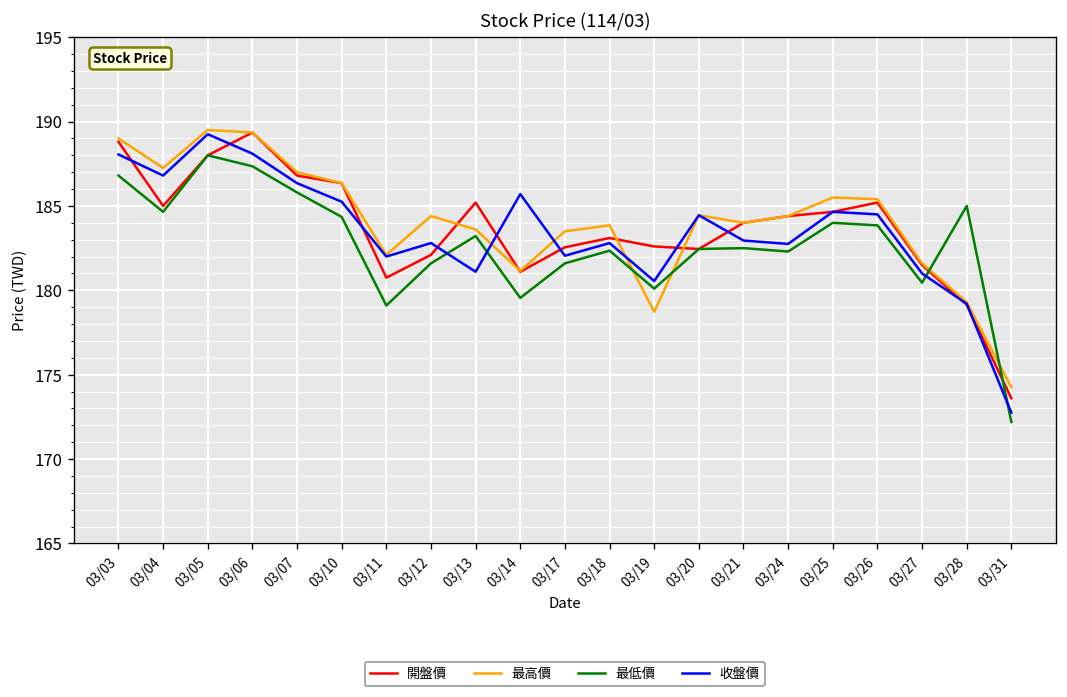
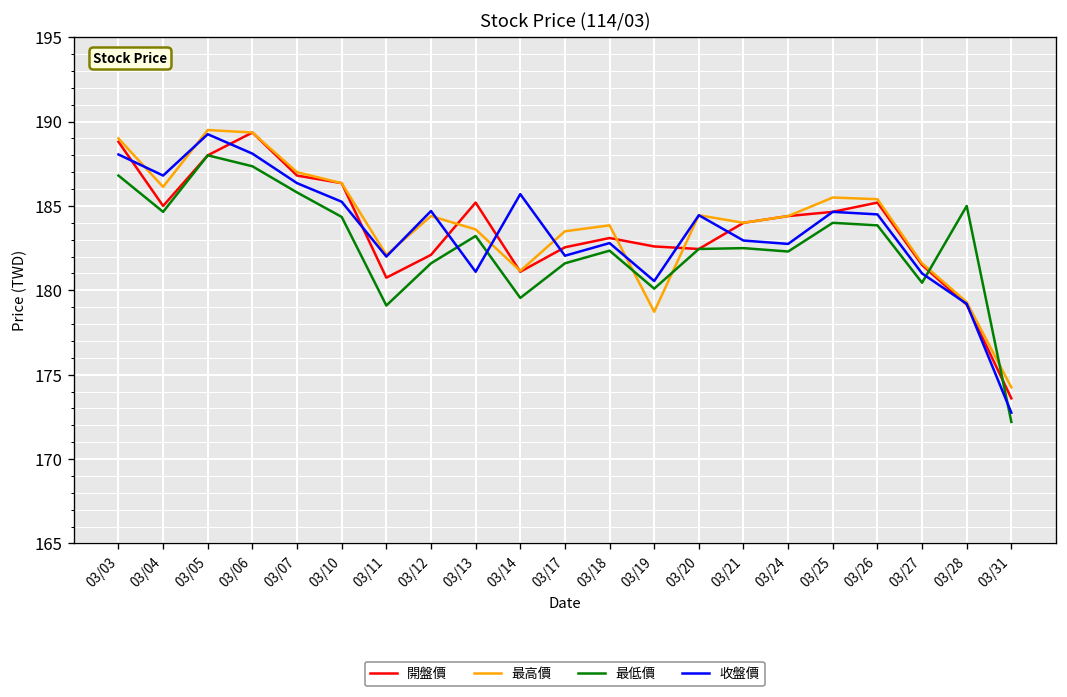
最高價, 03/04: 187.3 -> 186.1
收盤價, 03/12: 182.8 -> 184.7
